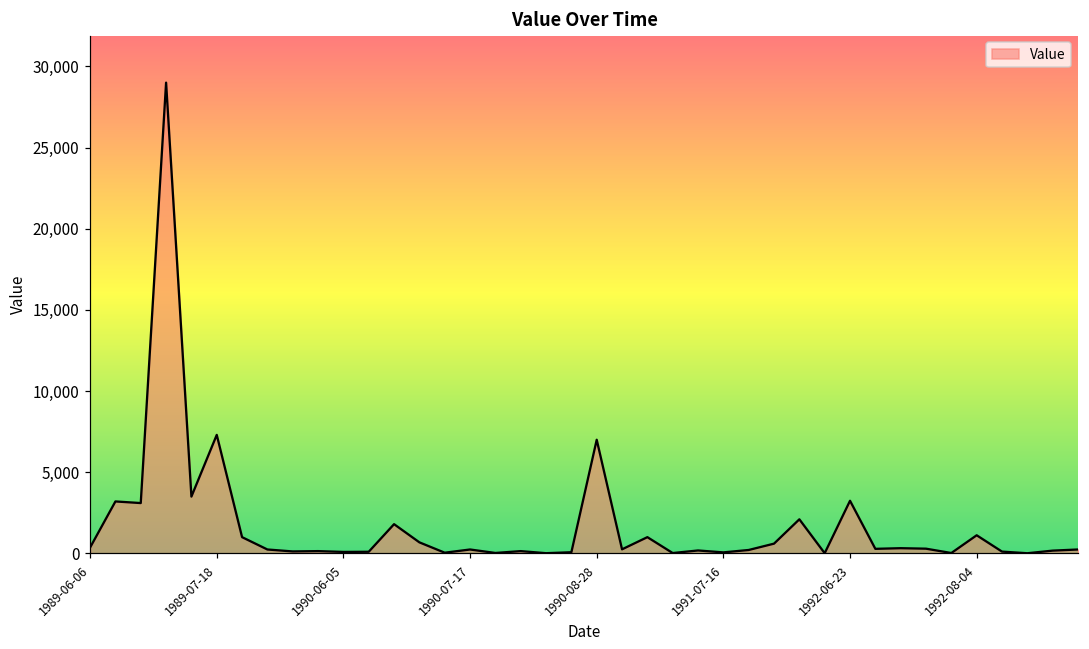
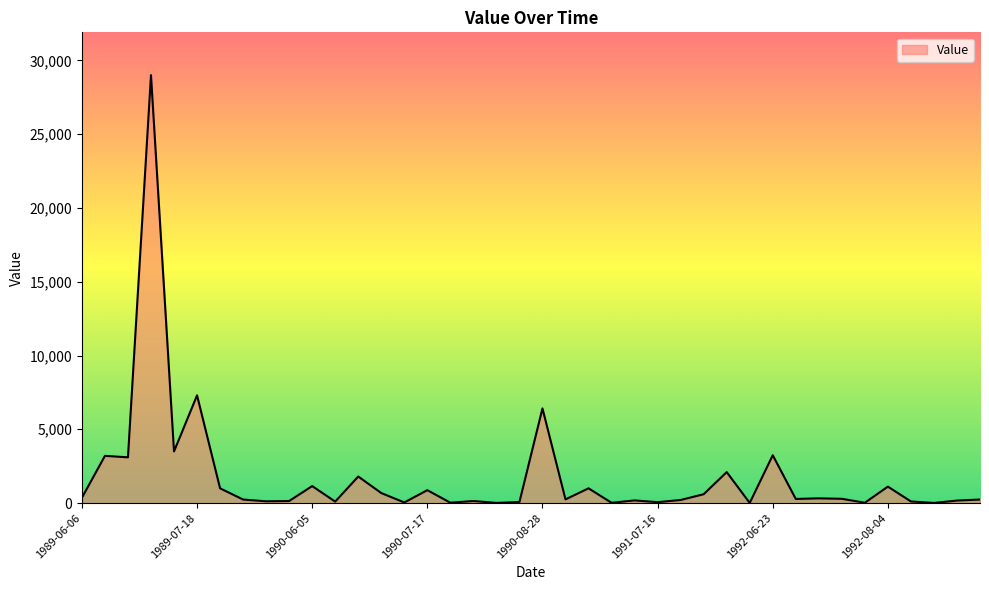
1990-06-05: 100 -> 1,200
1990-07-17: 200 -> 900
1990-08-28: 7,000 -> 6,400
